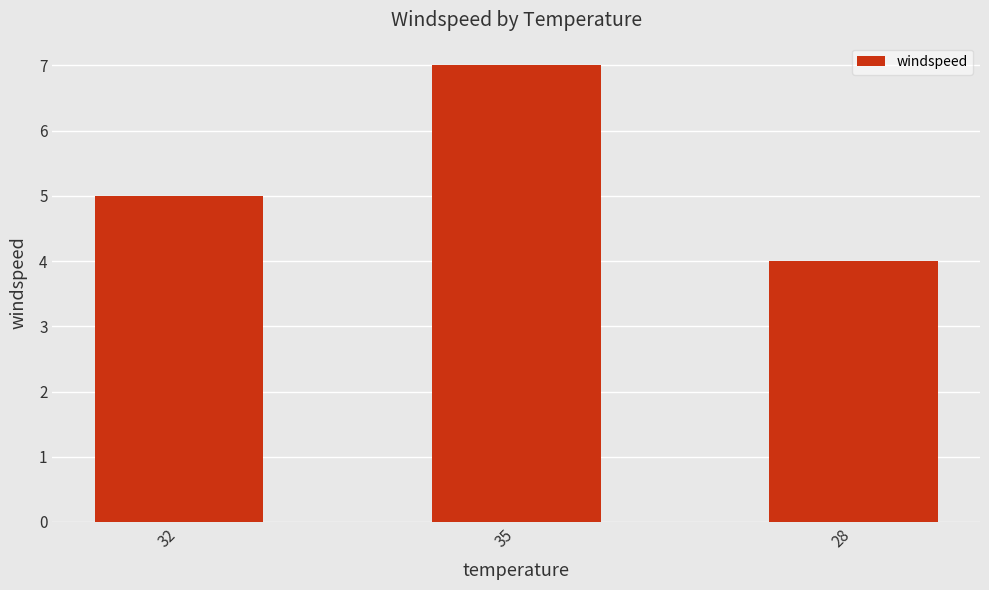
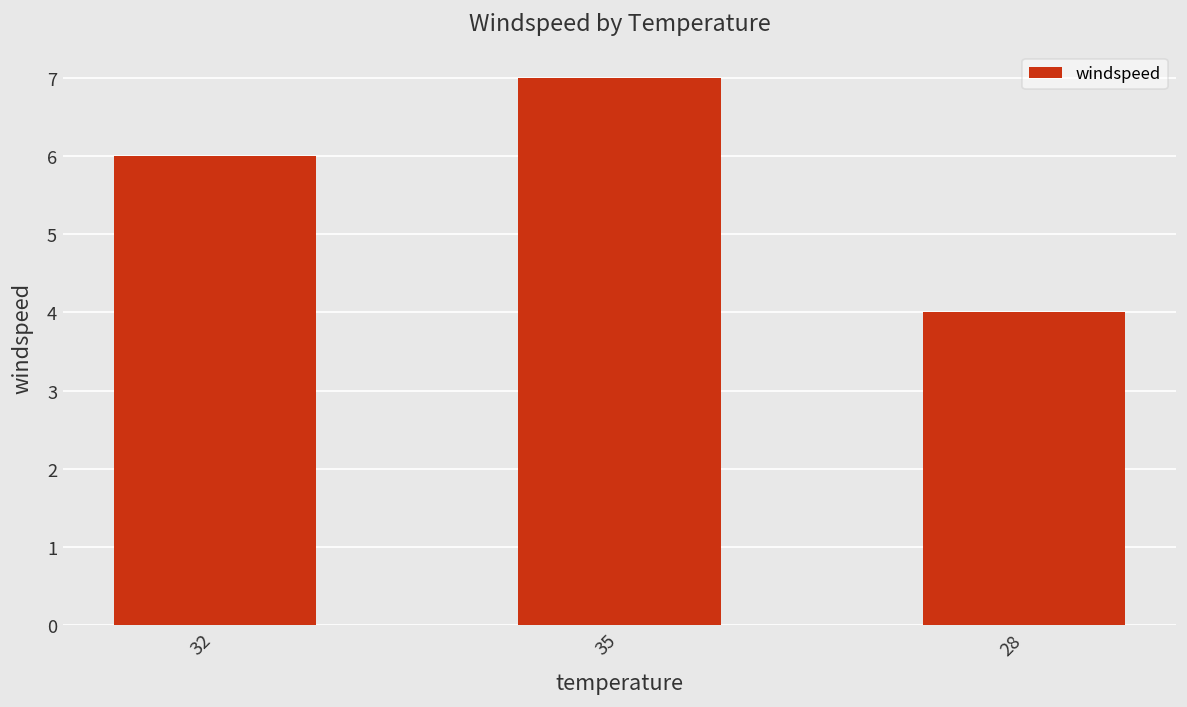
32: 5 -> 6
